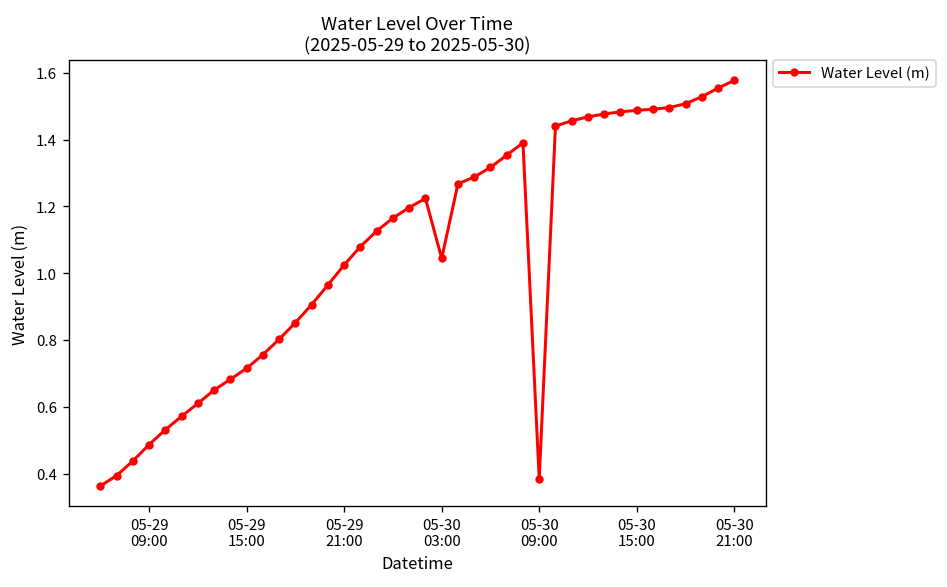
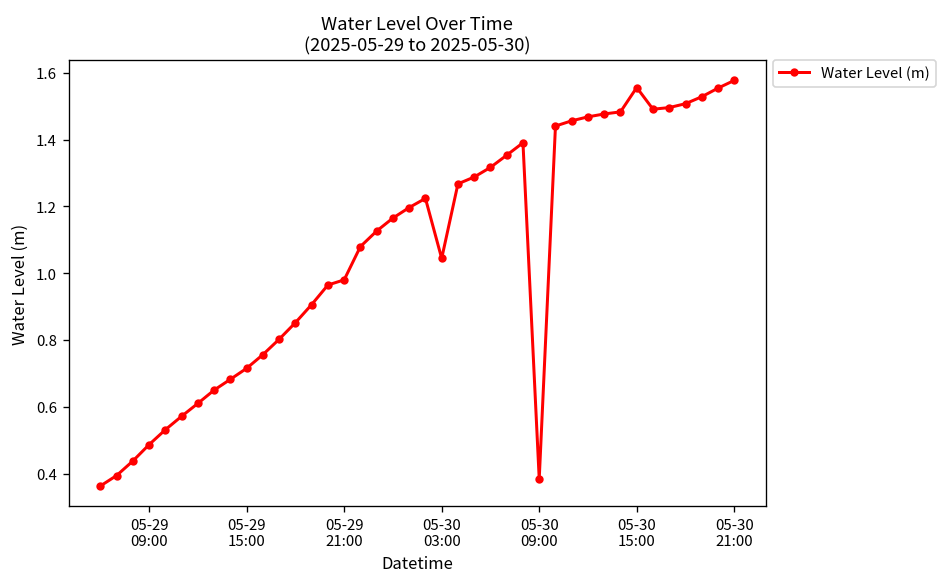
05-29 21:00: 1.02 -> 0.98
05-30 15:00: 1.49 -> 1.56
